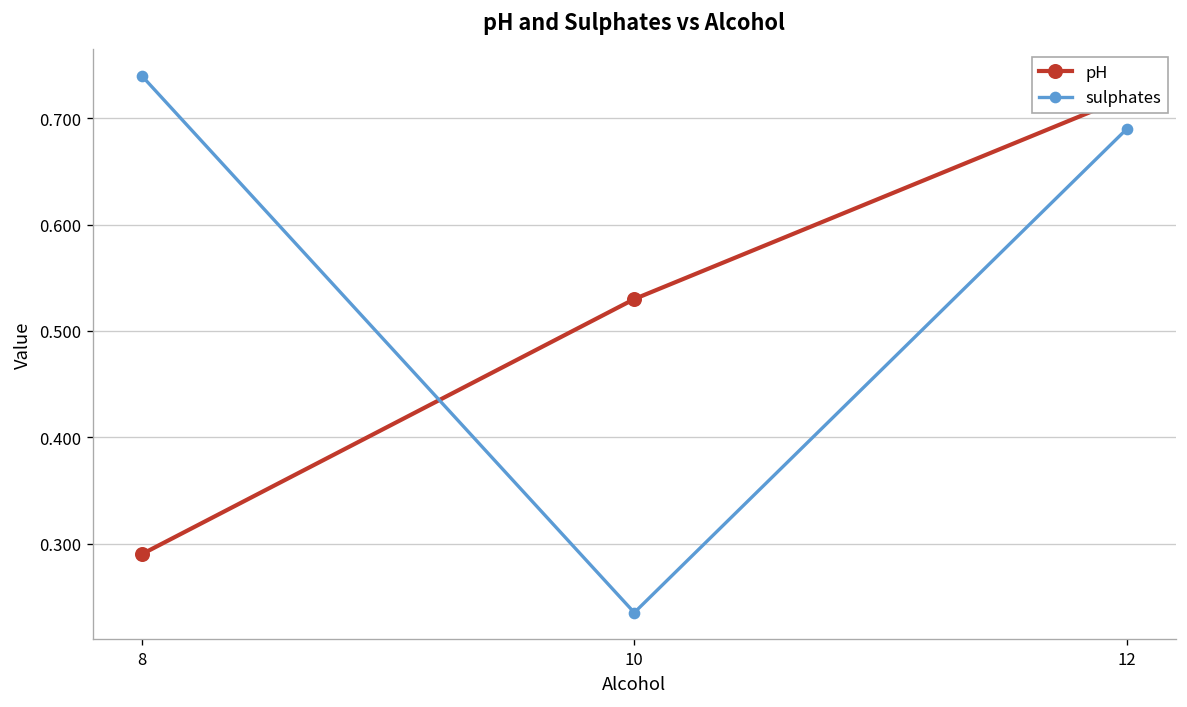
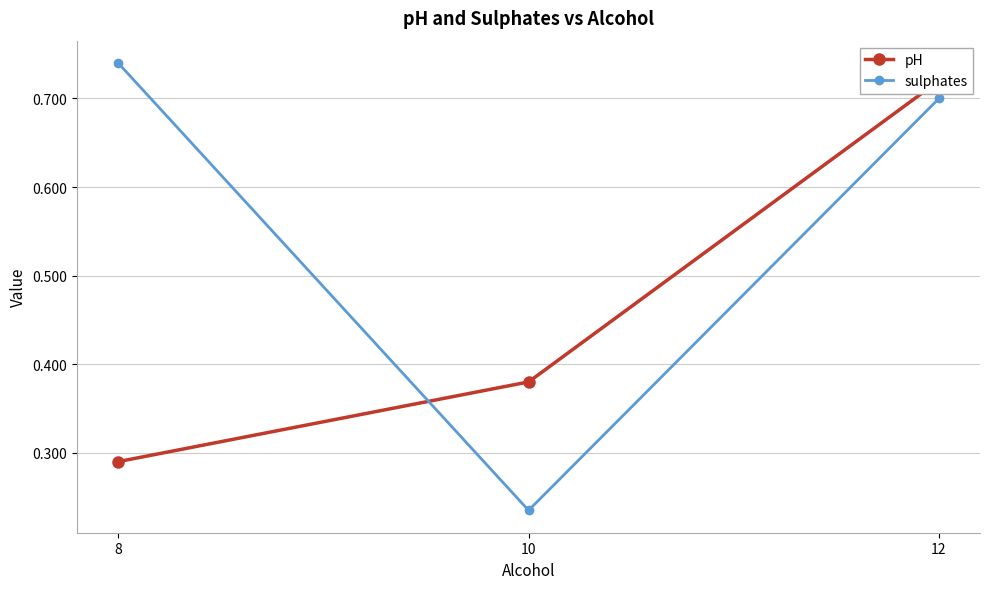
pH, 10: 0.53 -> 0.38
sulphates, 12: 0.69 -> 0.70
